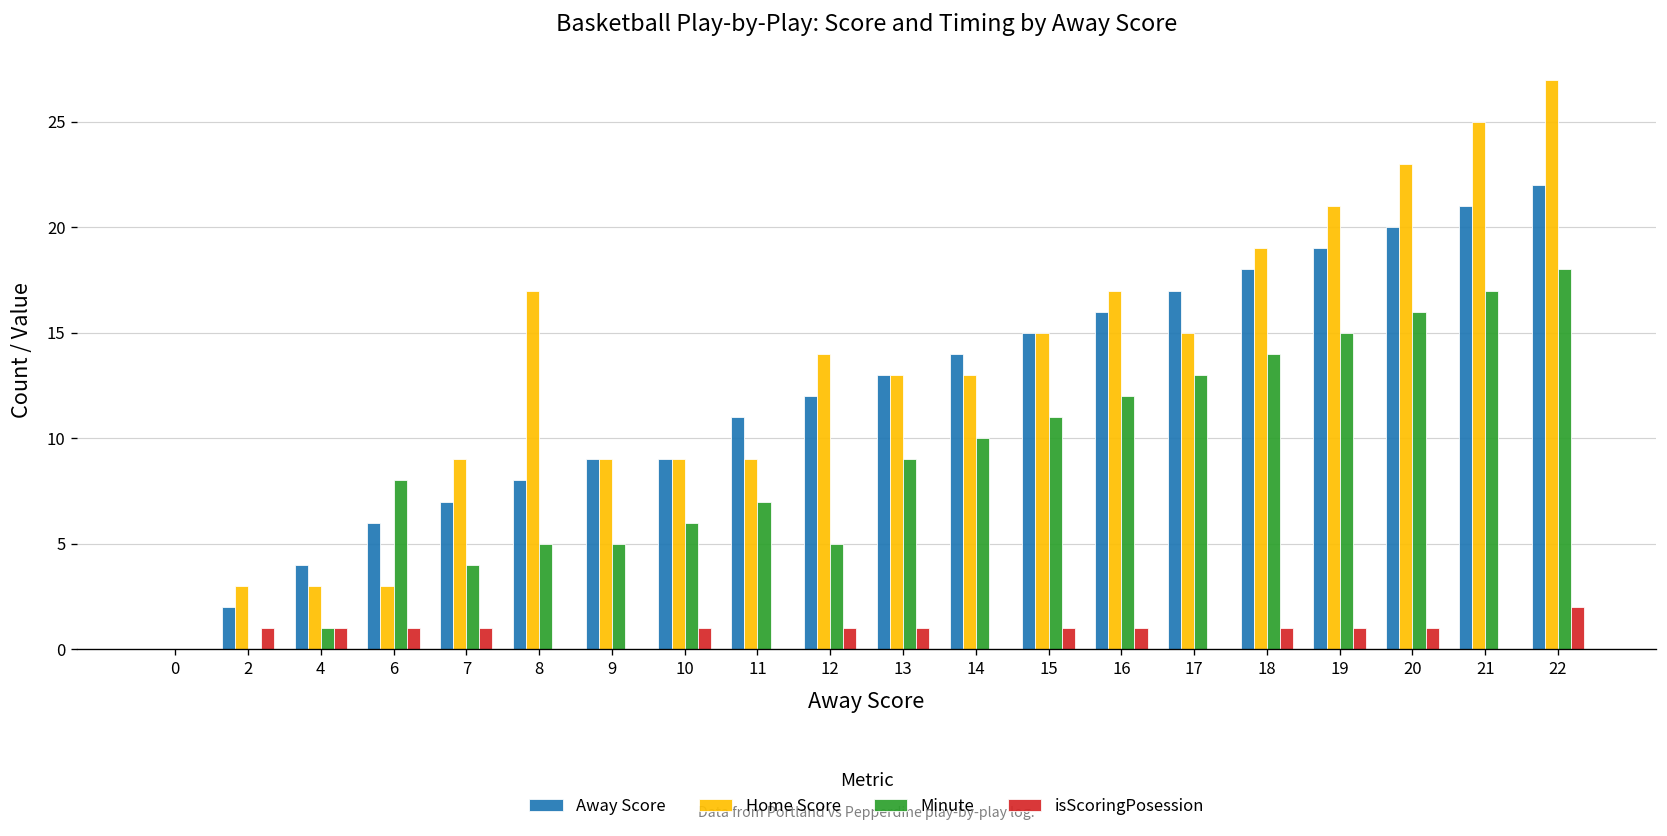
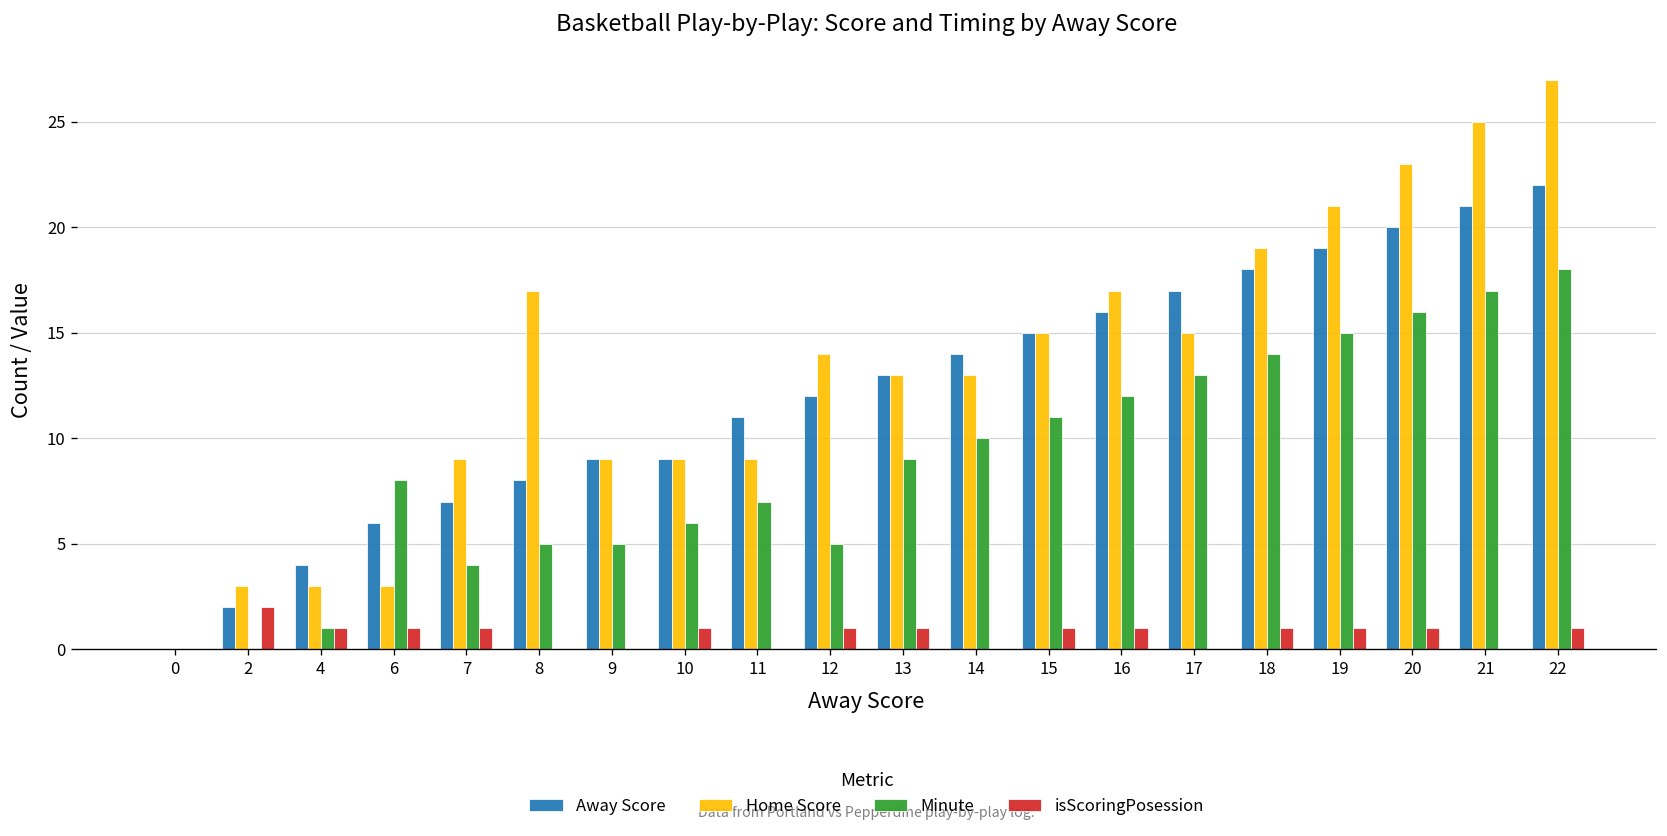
isScoringPosession, 2: 1 -> 2
isScoringPosession, 22: 2 -> 1
